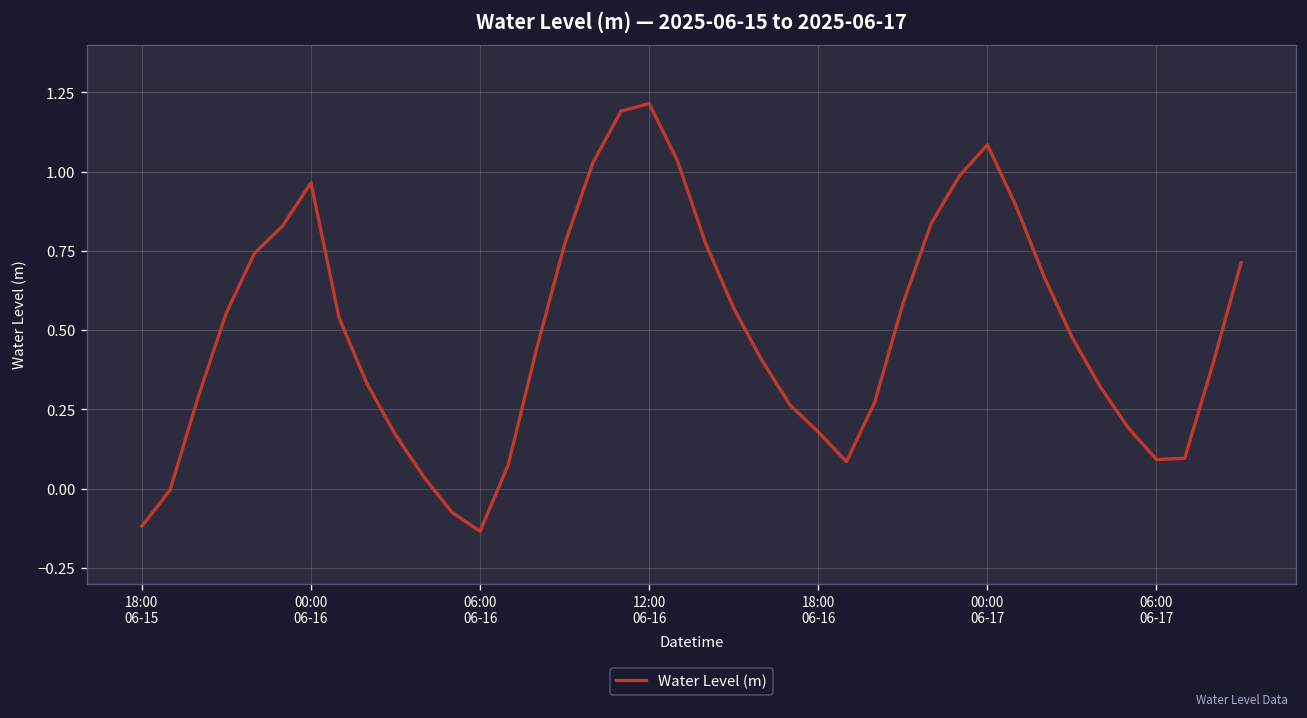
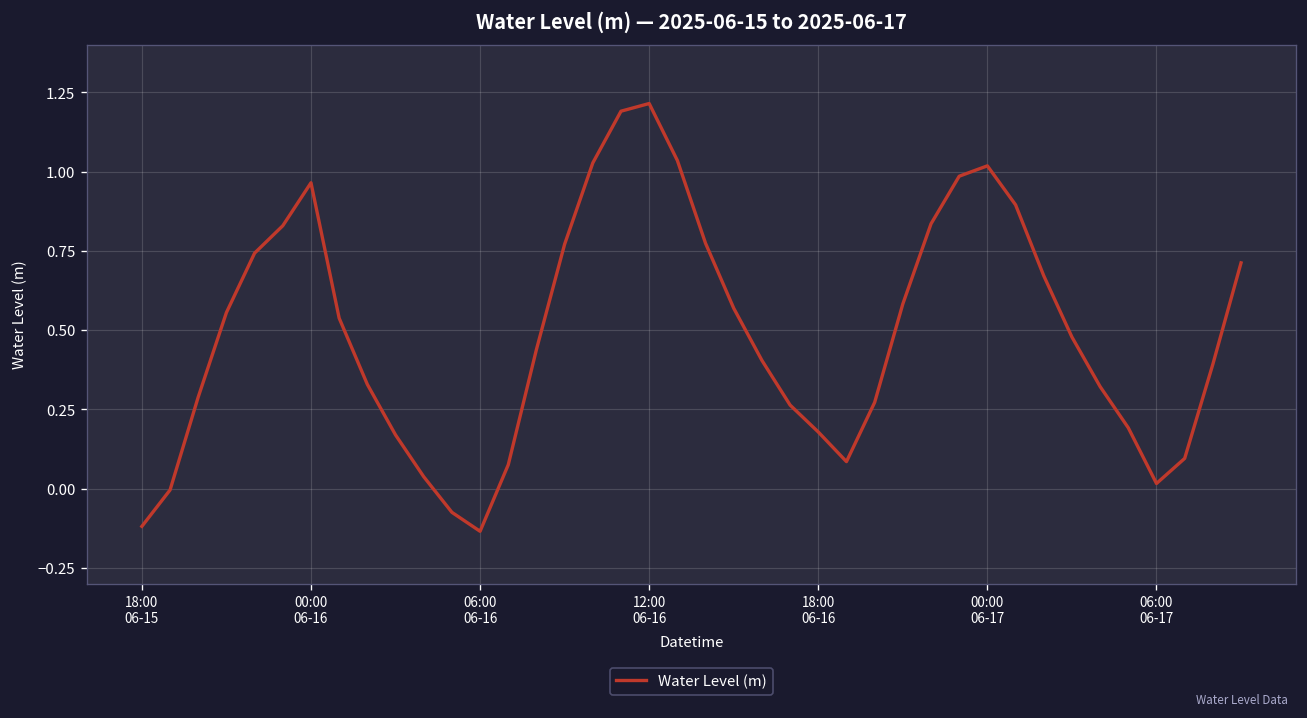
00:00 06-17: 1.08 -> 1.02
06:00 06-17: 0.09 -> 0.02
